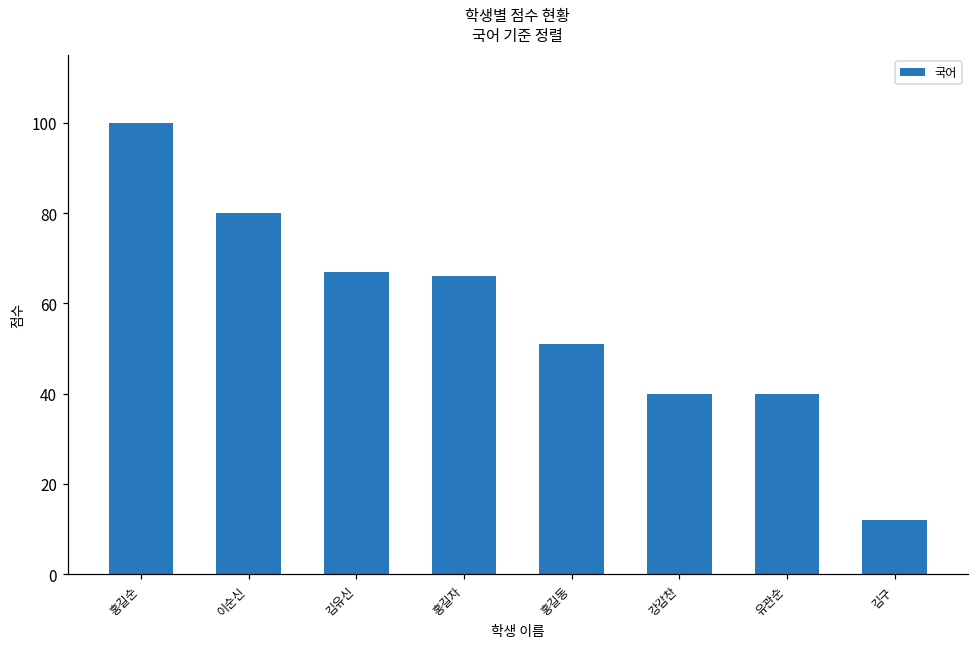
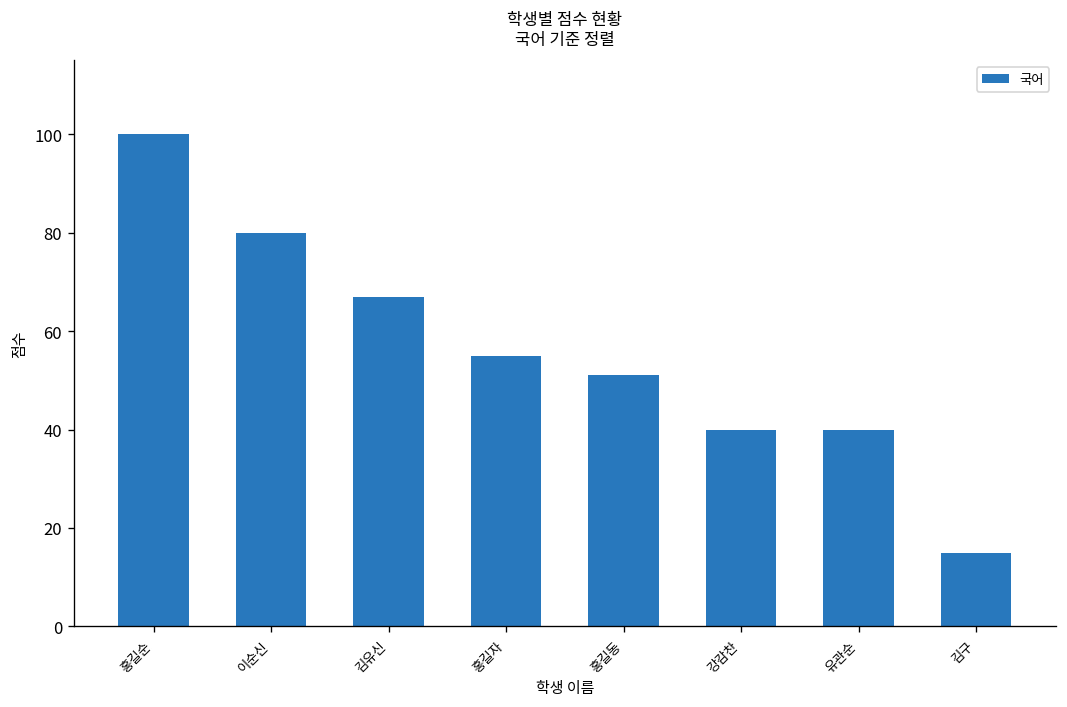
홍길자: 66 -> 55
김구: 12 -> 15
